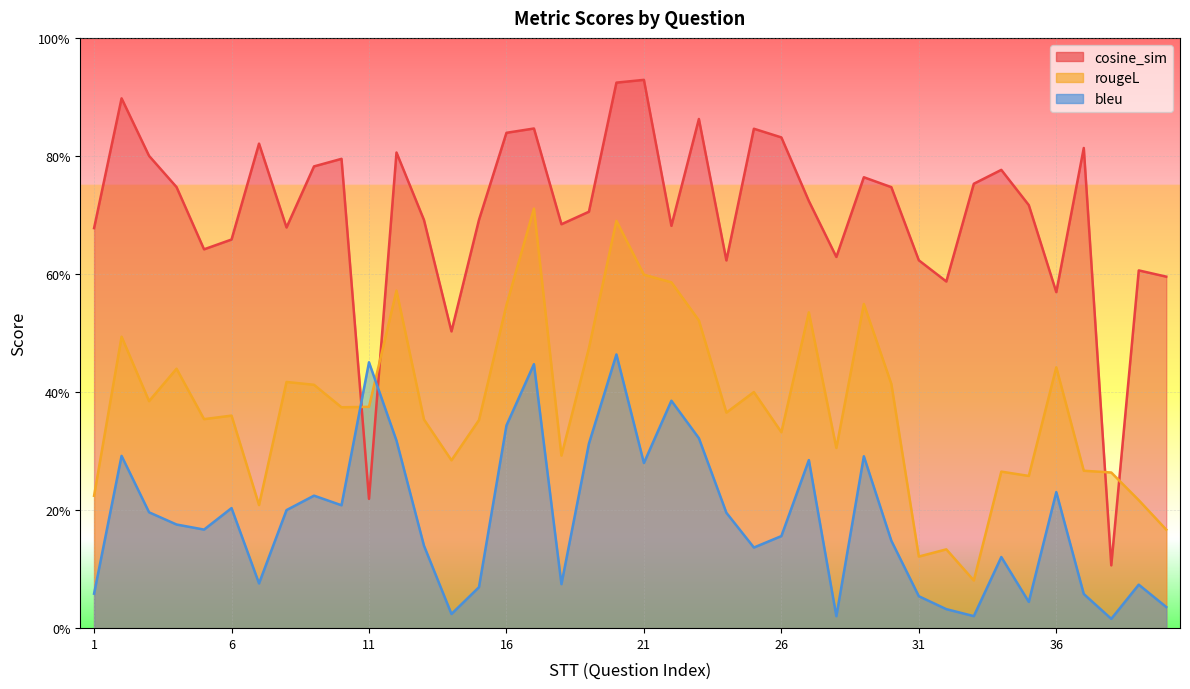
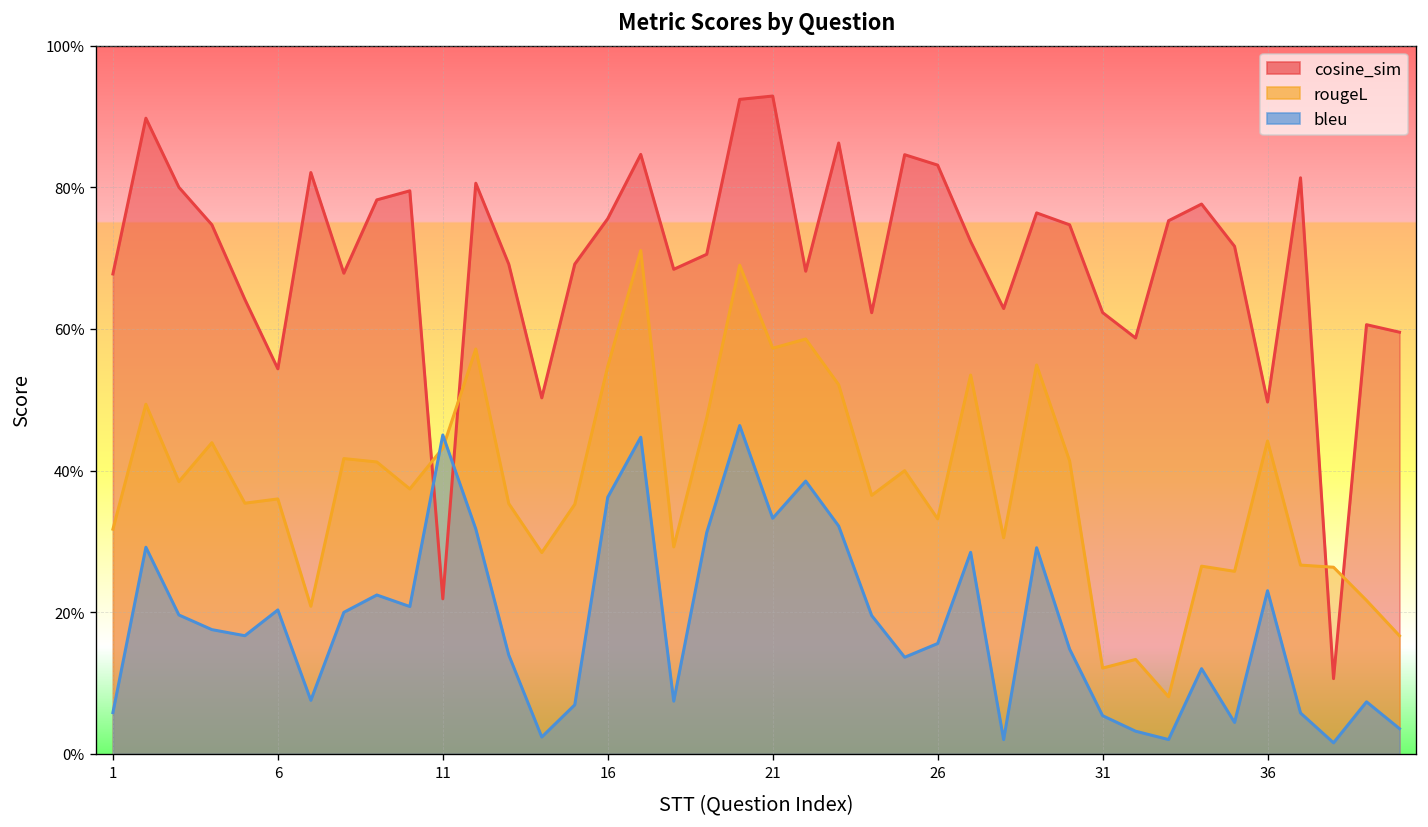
rougeL, 1: 22% -> 32%
cosine_sim, 6: 66% -> 54%
rougeL, 11: 38% -> 43%
cosine_sim, 16: 84% -> 76%
bleu, 16: 34% -> 36%
rougeL, 21: 60% -> 57%
bleu, 21: 28% -> 33%
cosine_sim, 36: 57% -> 50%
